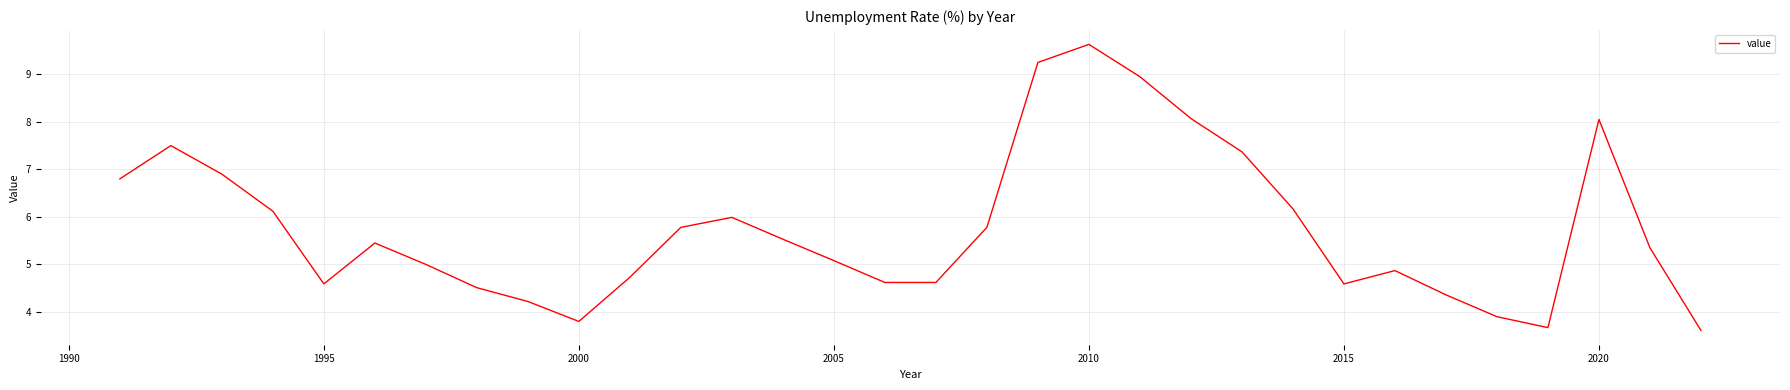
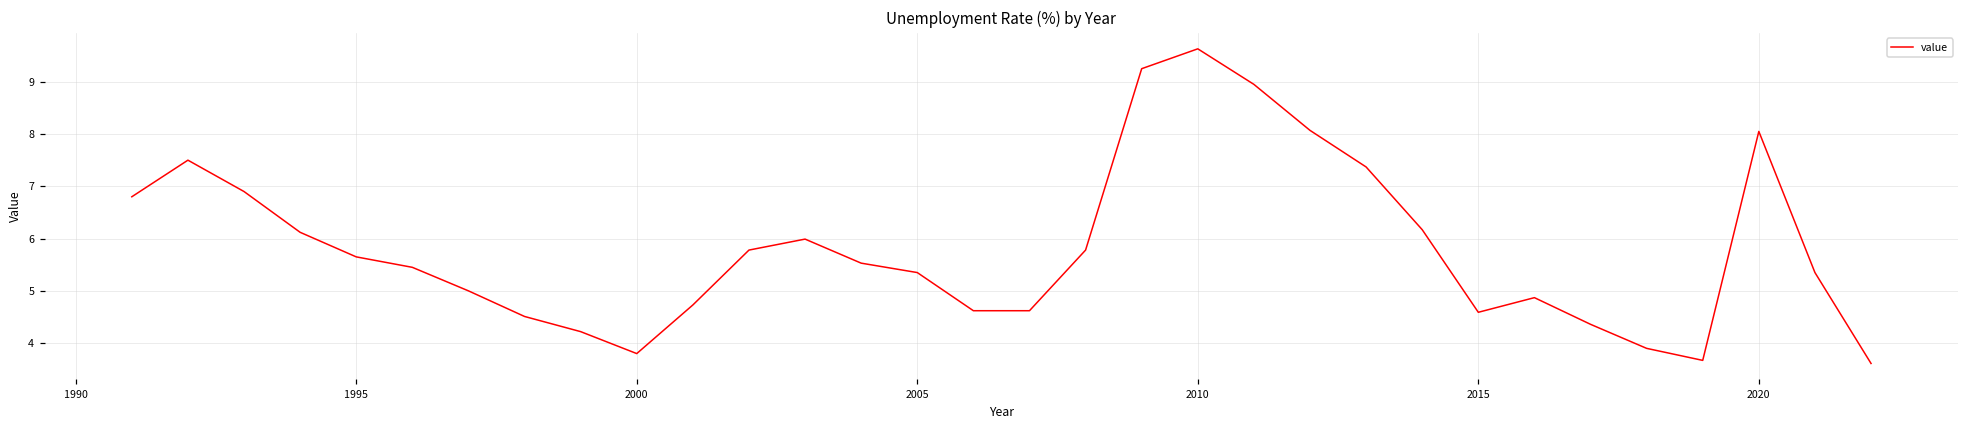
1995: 4.6 -> 5.7
2005: 5.1 -> 5.4
